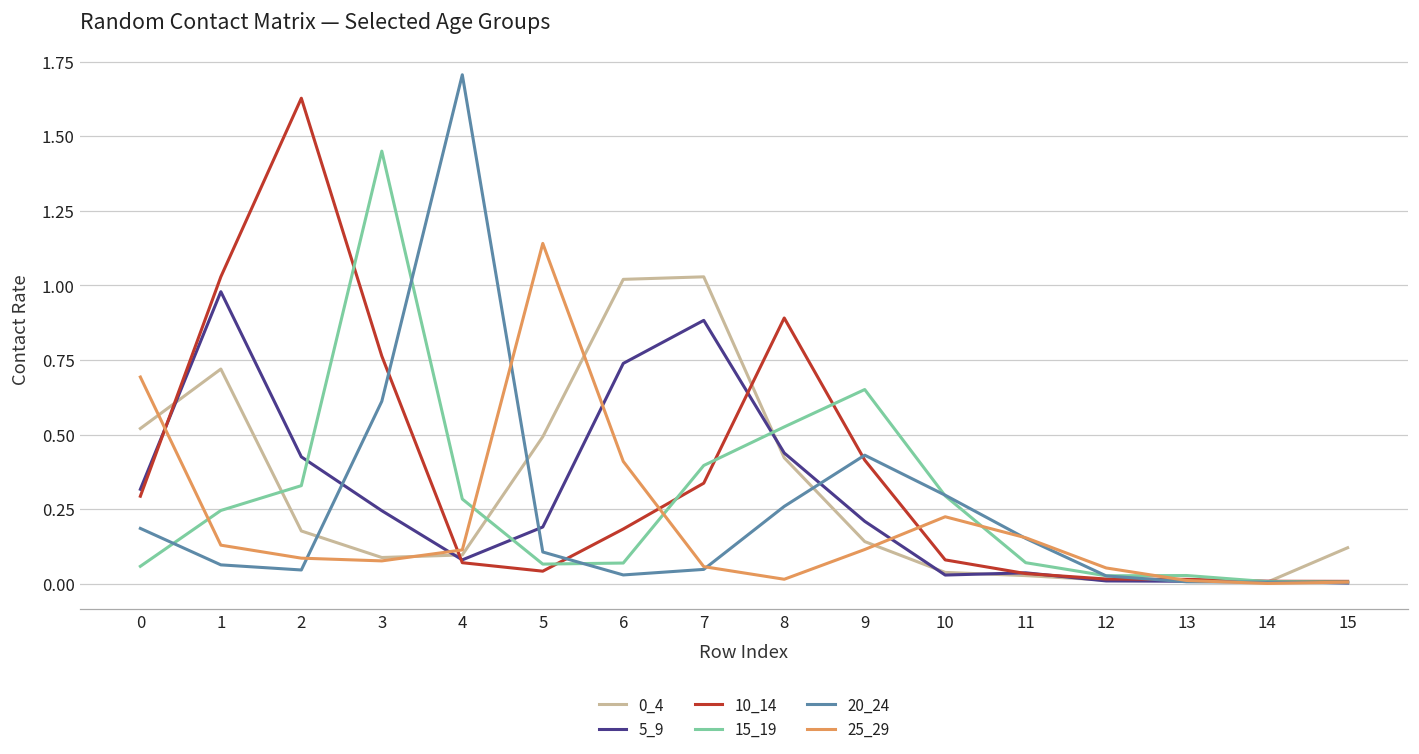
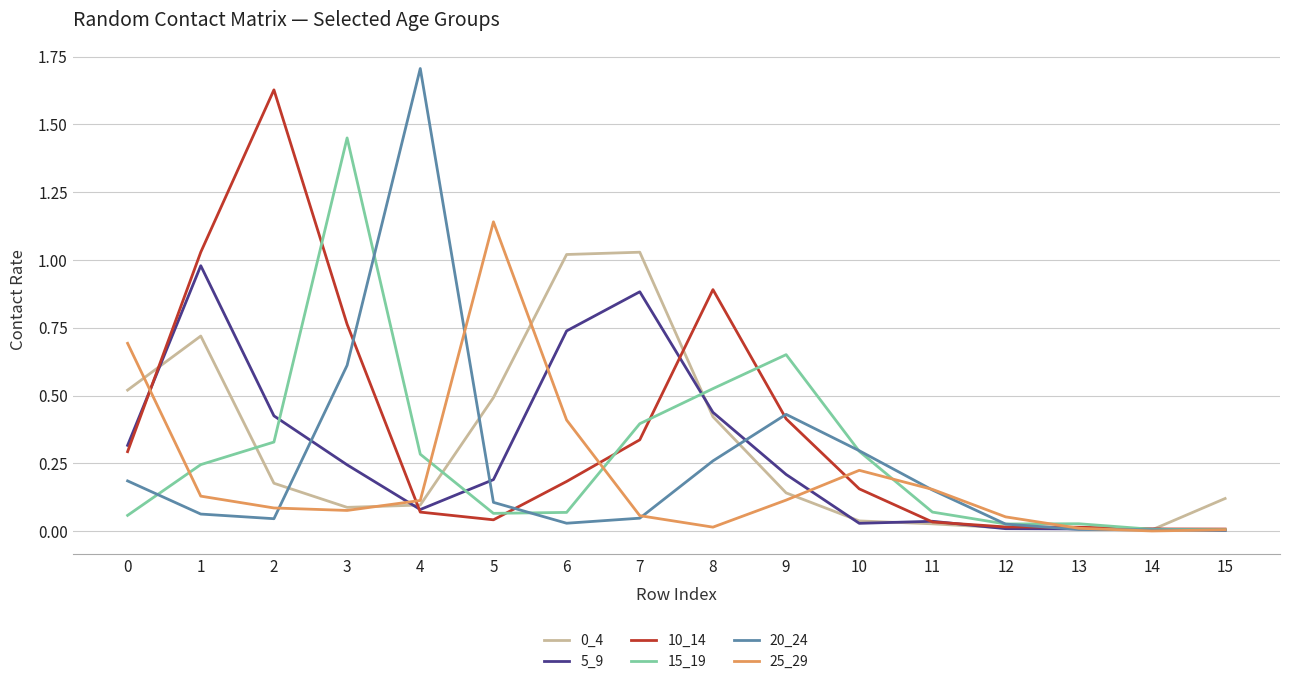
10_14, 10: 0.08 -> 0.16
